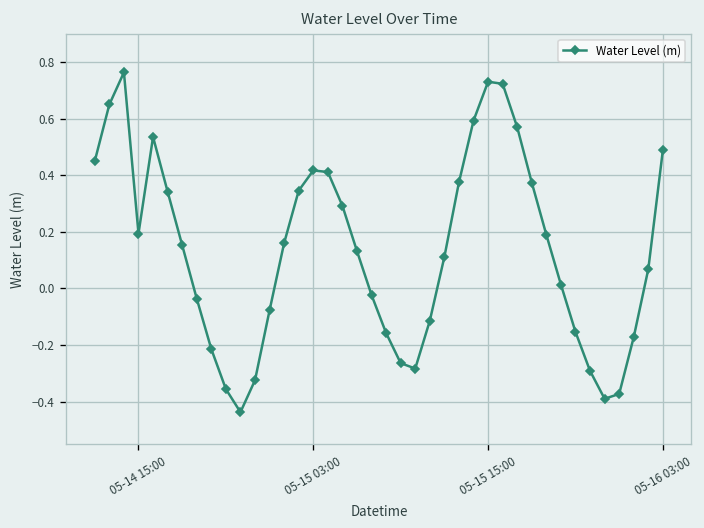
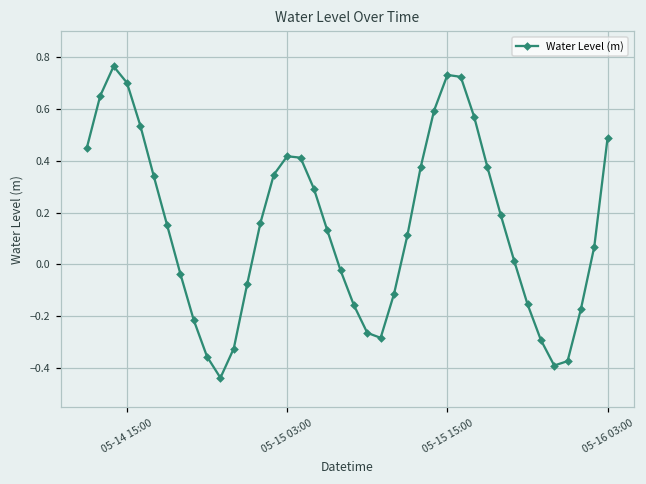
05-14 15:00: 0.19 -> 0.70
